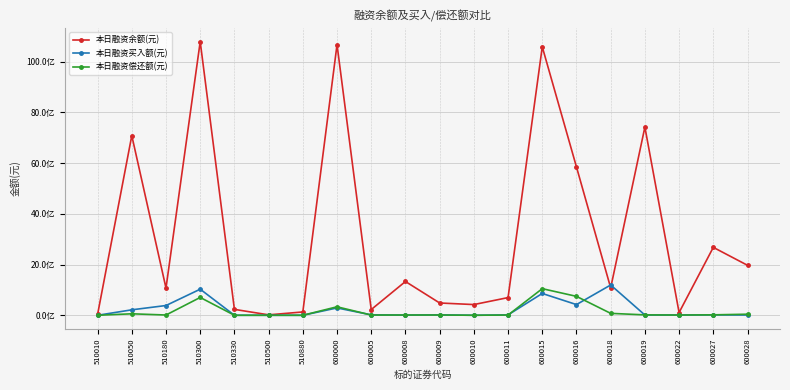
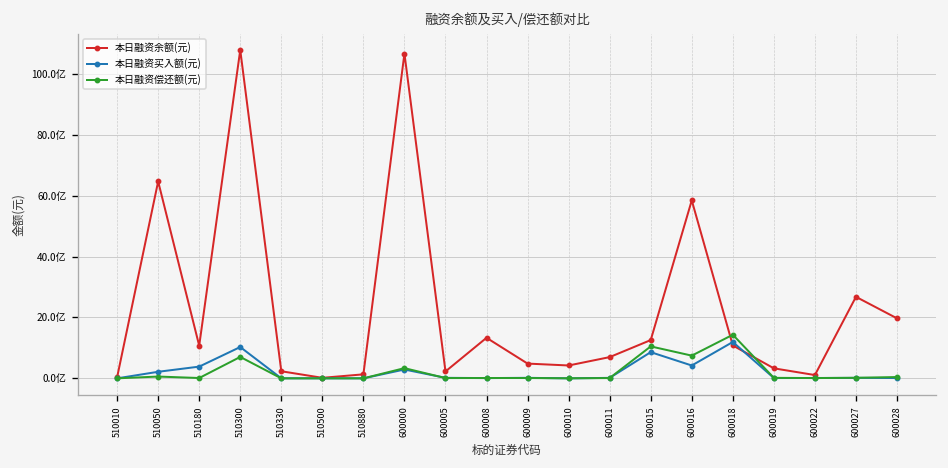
本日融资余额(元), 510050: 71亿 -> 65亿
本日融资余额(元), 600015: 106亿 -> 13亿
本日融资偿还额(元), 600018: 1亿 -> 14亿
本日融资余额(元), 600019: 74亿 -> 3亿
